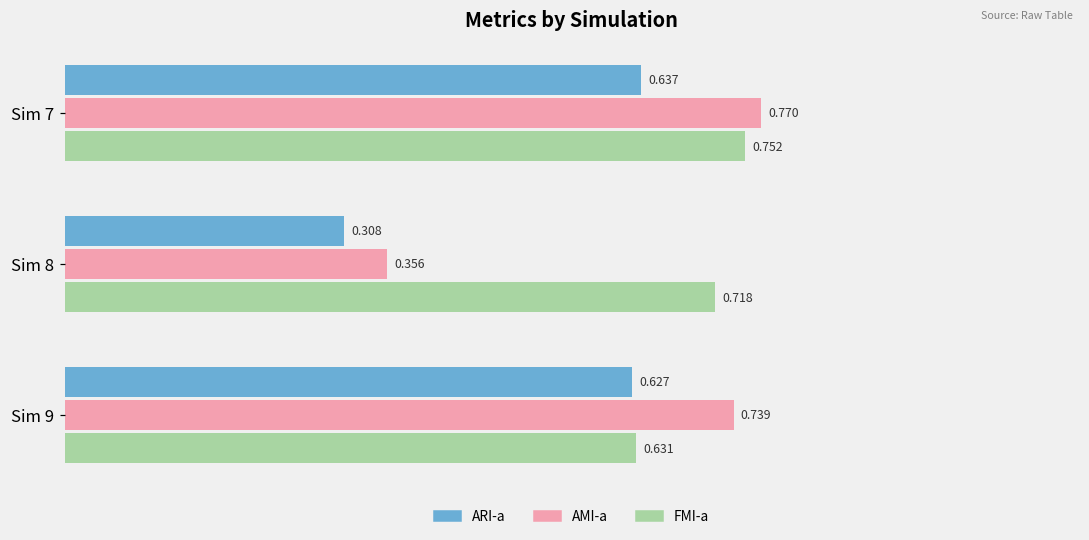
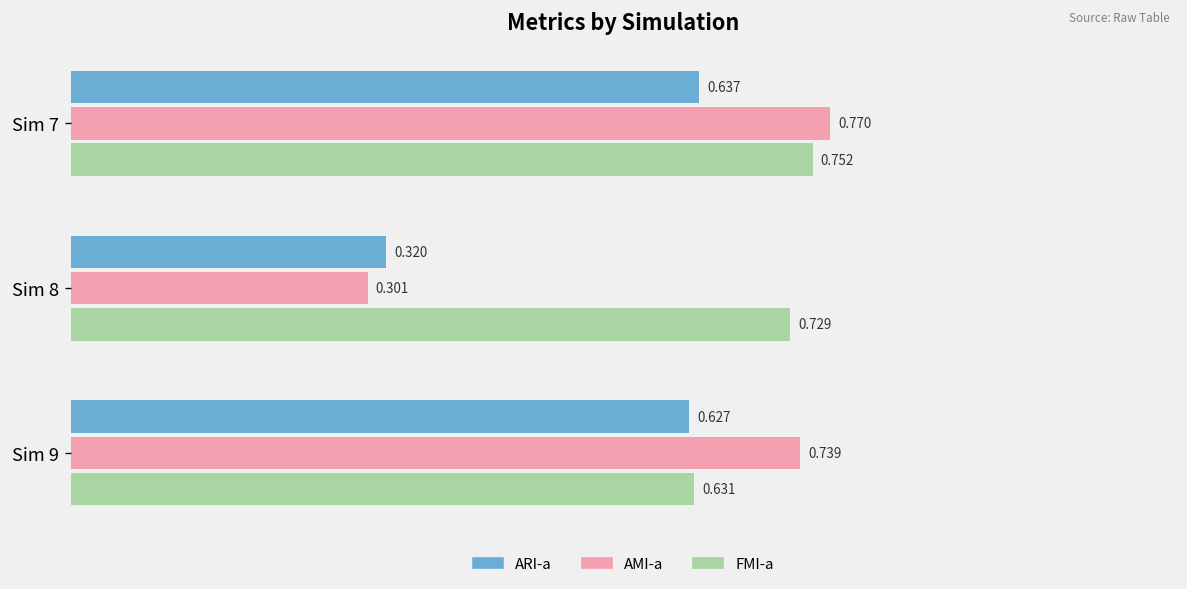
ARI-a, Sim 8: 0.308 -> 0.320
AMI-a, Sim 8: 0.356 -> 0.301
FMI-a, Sim 8: 0.718 -> 0.729
